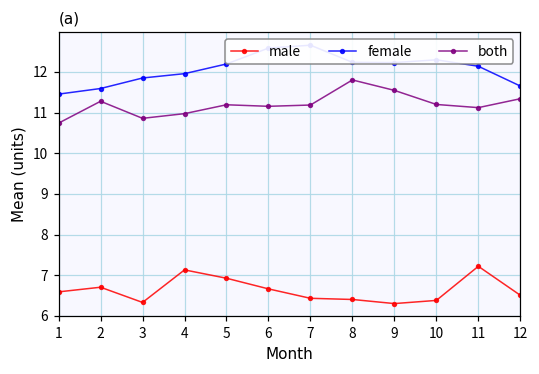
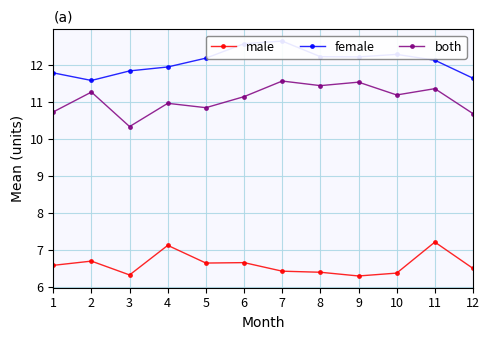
female, 1: 11.5 -> 11.8
both, 3: 10.9 -> 10.3
male, 5: 6.9 -> 6.7
both, 5: 11.2 -> 10.9
both, 7: 11.2 -> 11.6
both, 8: 11.8 -> 11.5
both, 11: 11.1 -> 11.4
both, 12: 11.3 -> 10.7
